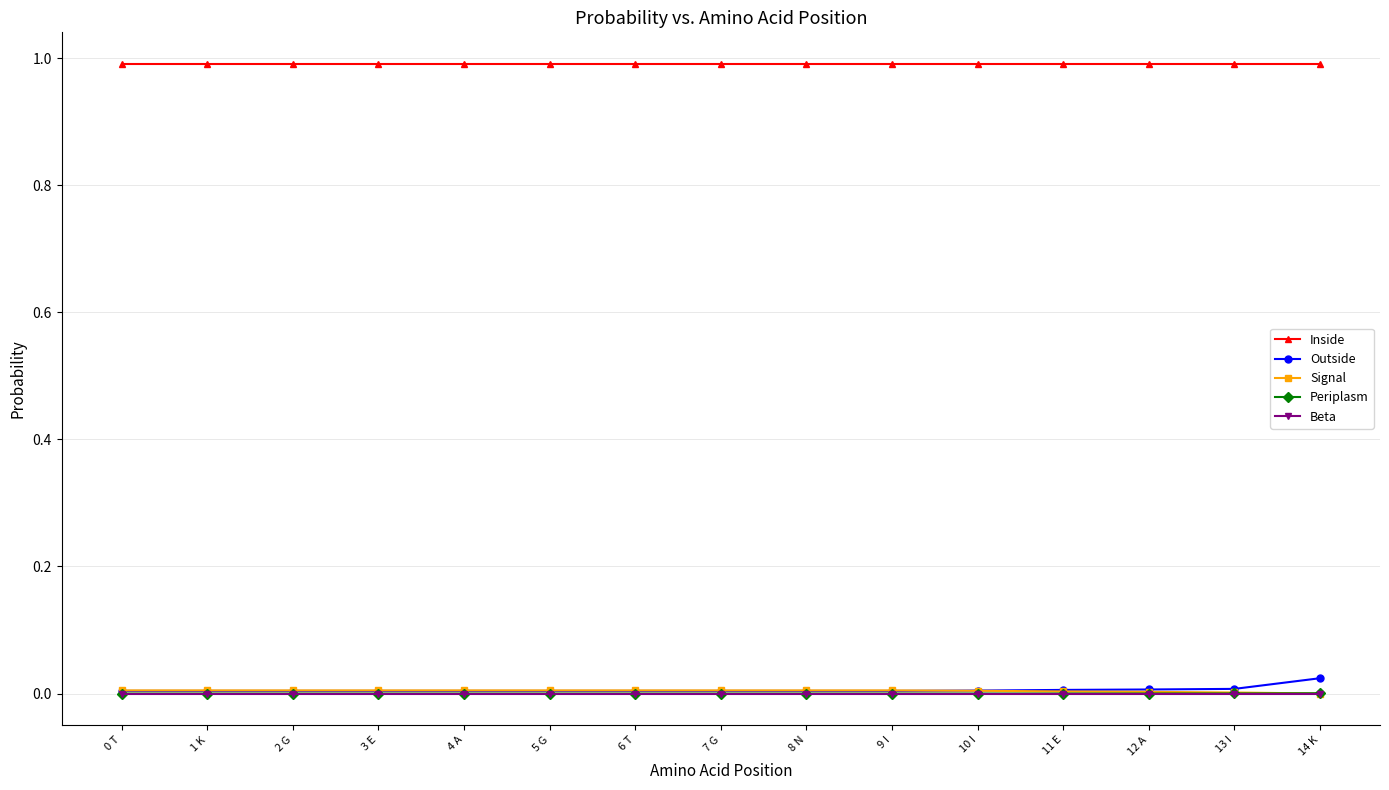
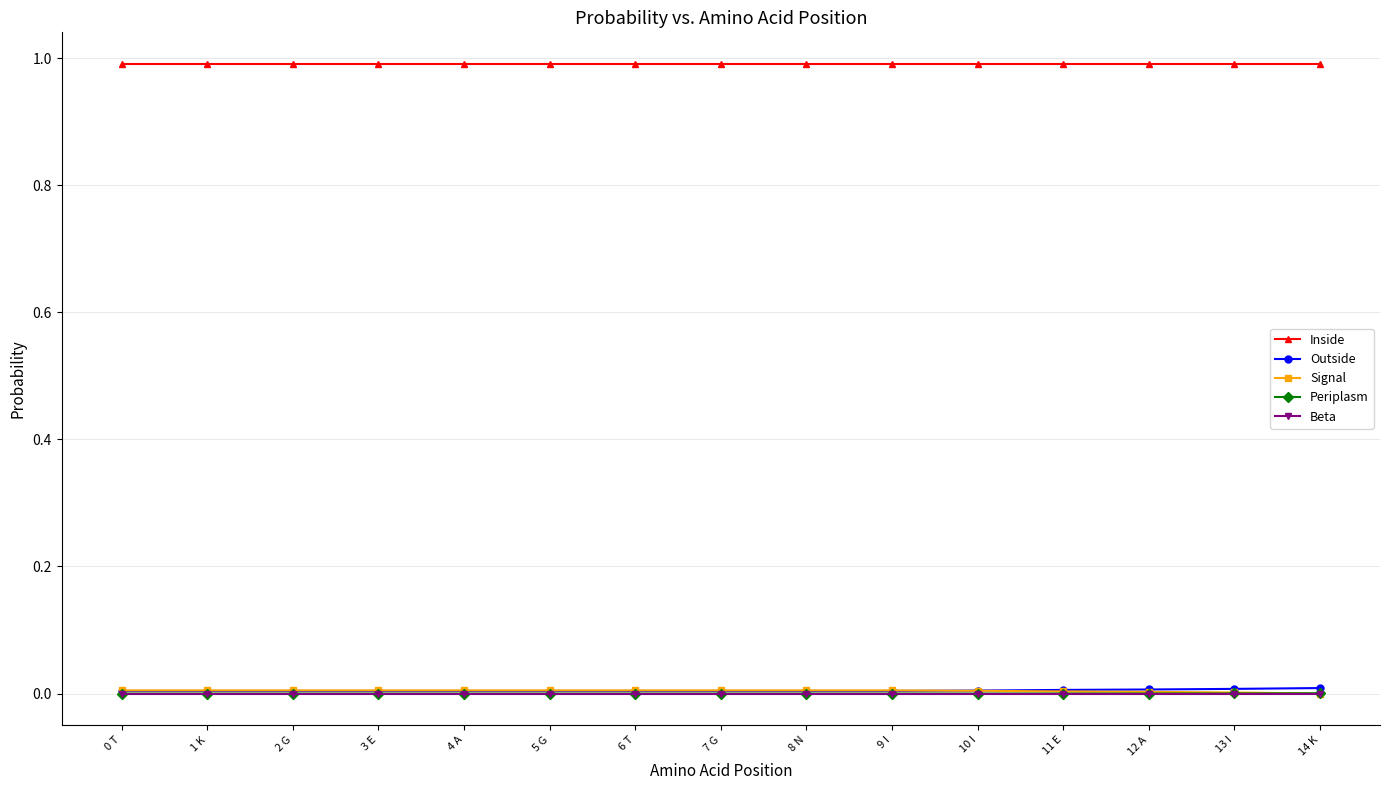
Outside, 14 K: 0.02 -> 0.01
